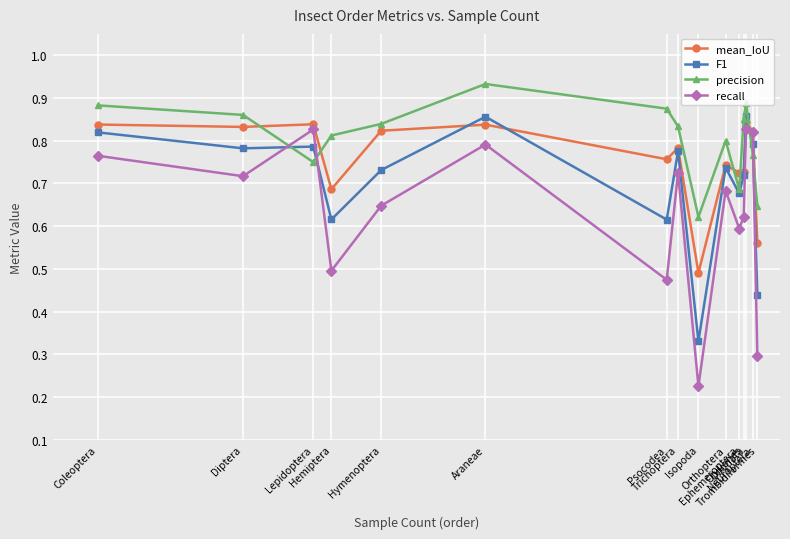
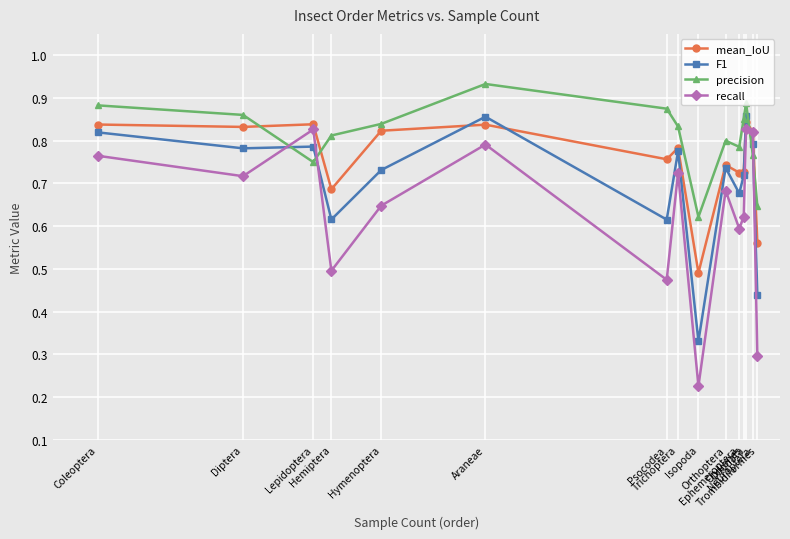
precision, Ephemeroptera: 0.69 -> 0.79
